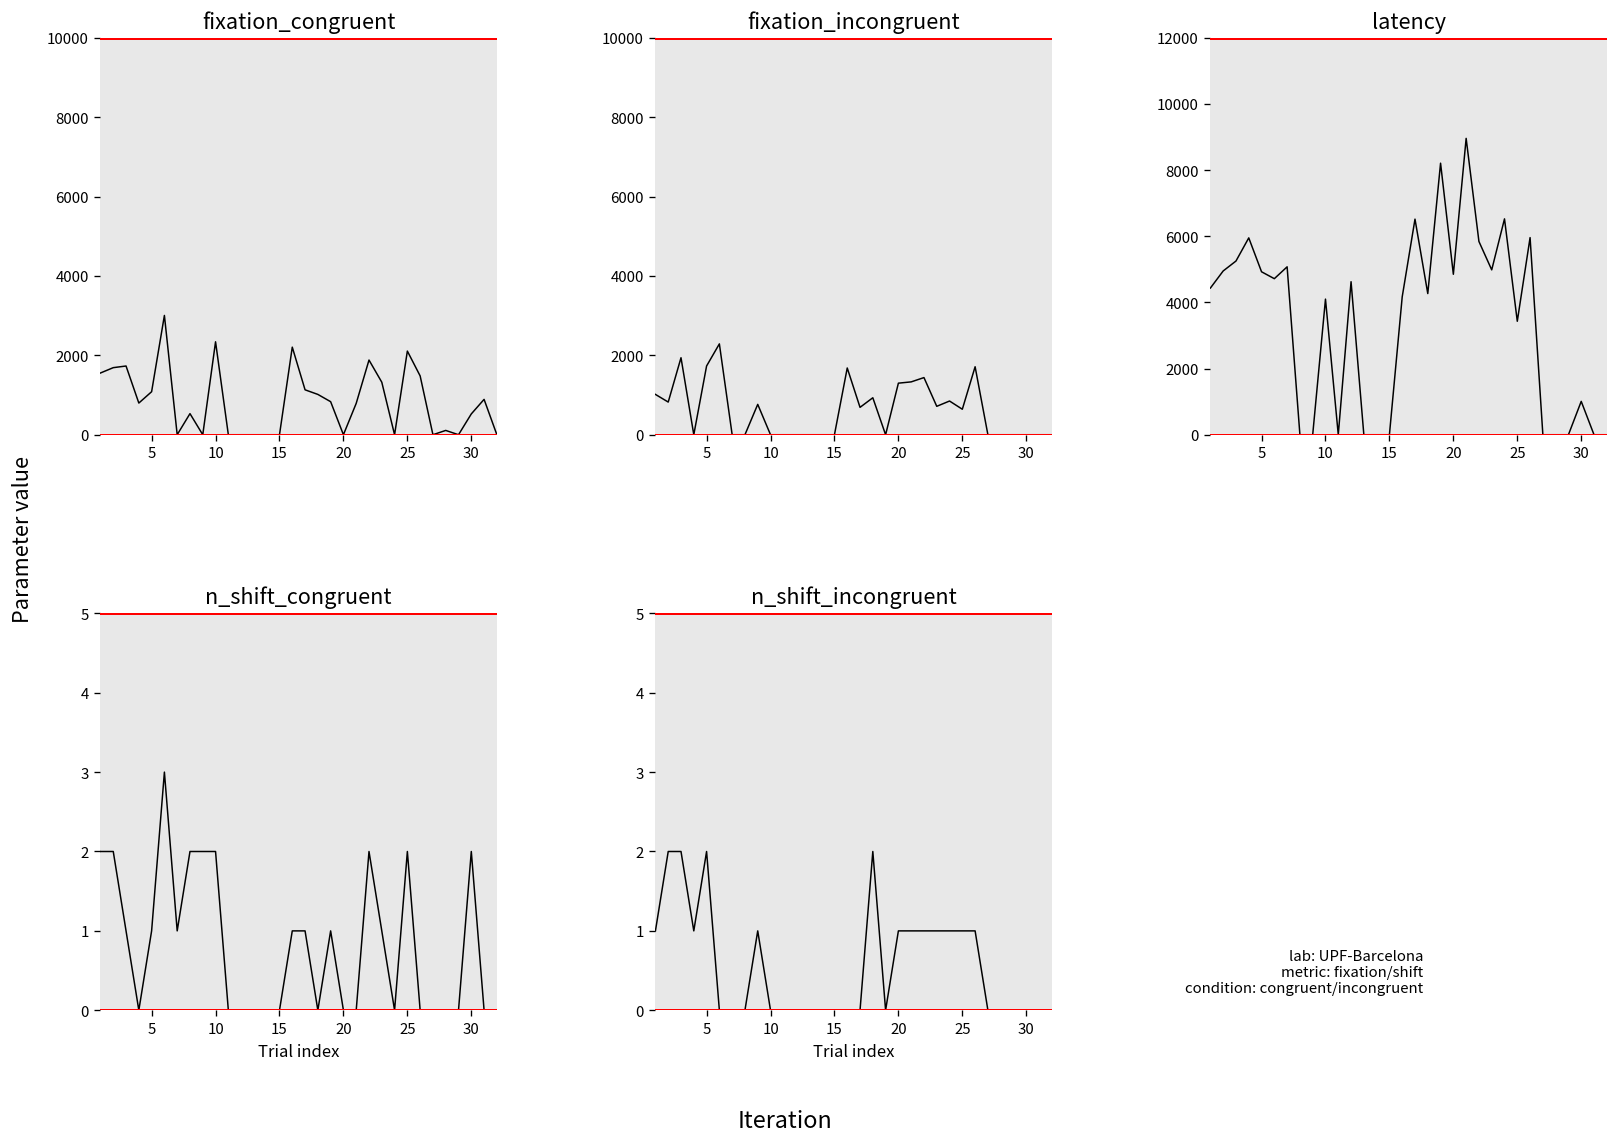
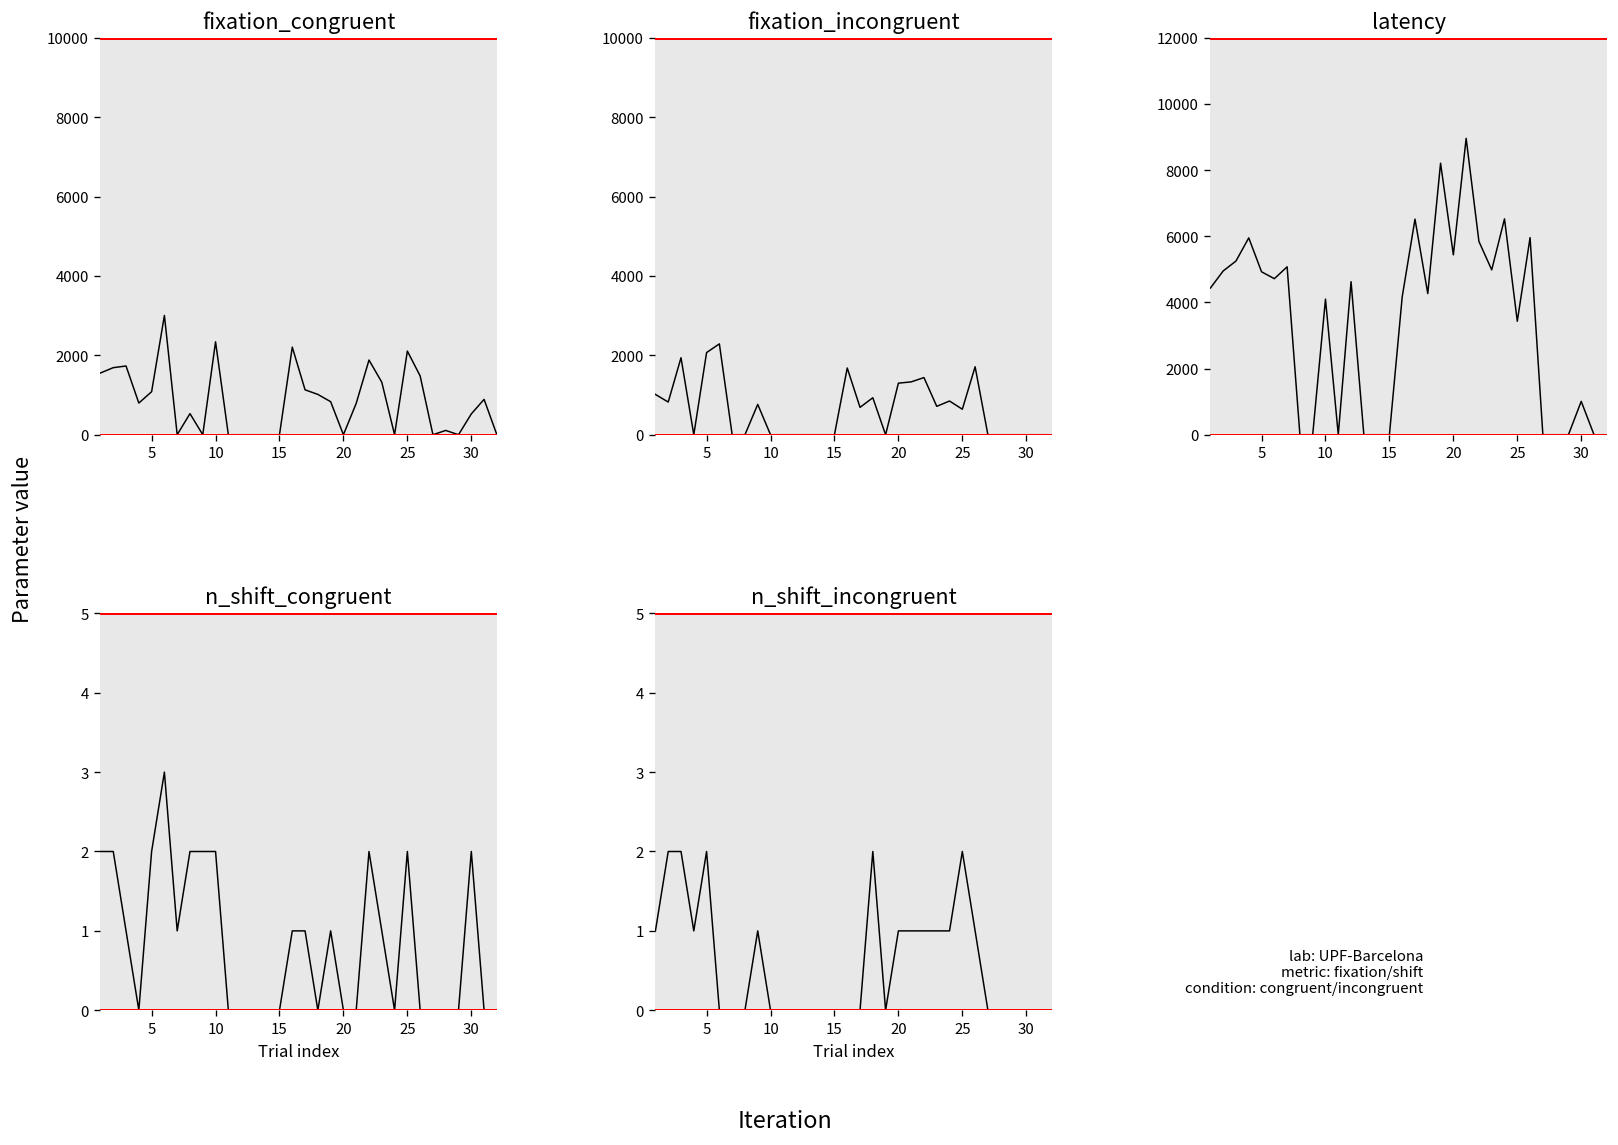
fixation_incongruent, 5: 1700 -> 2100
latency, 20: 4900 -> 5400
n_shift_congruent, 5: 1 -> 2
n_shift_incongruent, 25: 1 -> 2
